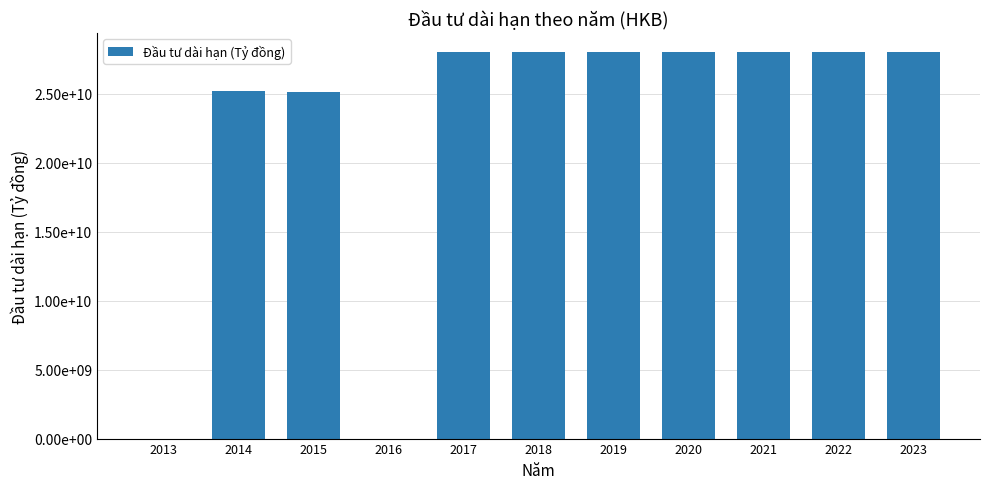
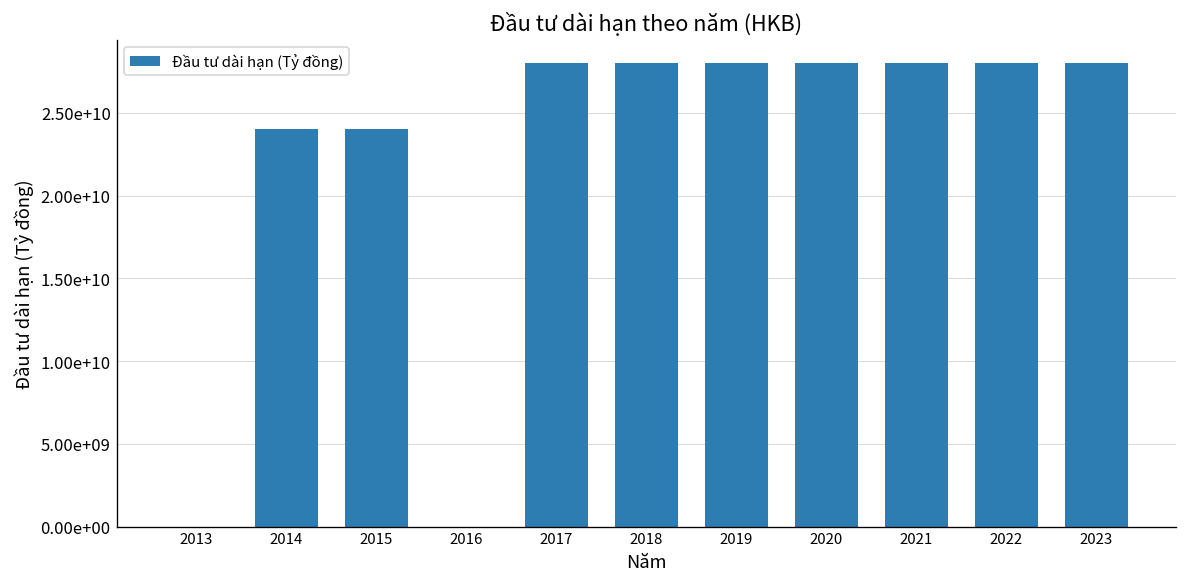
2014: 25200000000 -> 24000000000
2015: 25200000000 -> 24000000000
